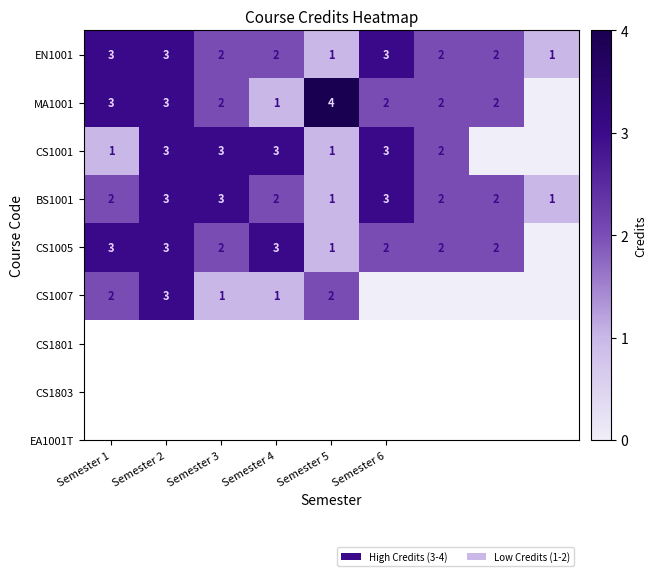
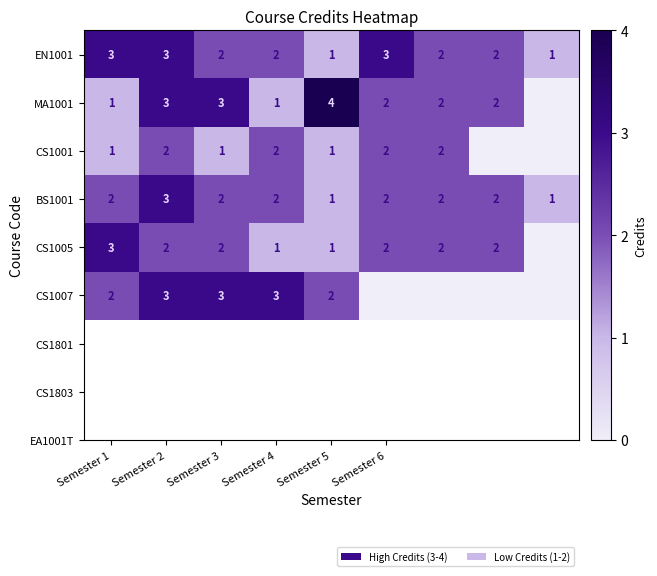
MA1001, Semester 1: 3 -> 1
MA1001, Semester 3: 2 -> 3
CS1001, Semester 2: 3 -> 2
CS1001, Semester 3: 3 -> 1
CS1001, Semester 4: 3 -> 2
CS1001, Semester 6: 3 -> 2
BS1001, Semester 3: 3 -> 2
BS1001, Semester 6: 3 -> 2
CS1005, Semester 2: 3 -> 2
CS1005, Semester 4: 3 -> 1
CS1007, Semester 3: 1 -> 3
CS1007, Semester 4: 1 -> 3
